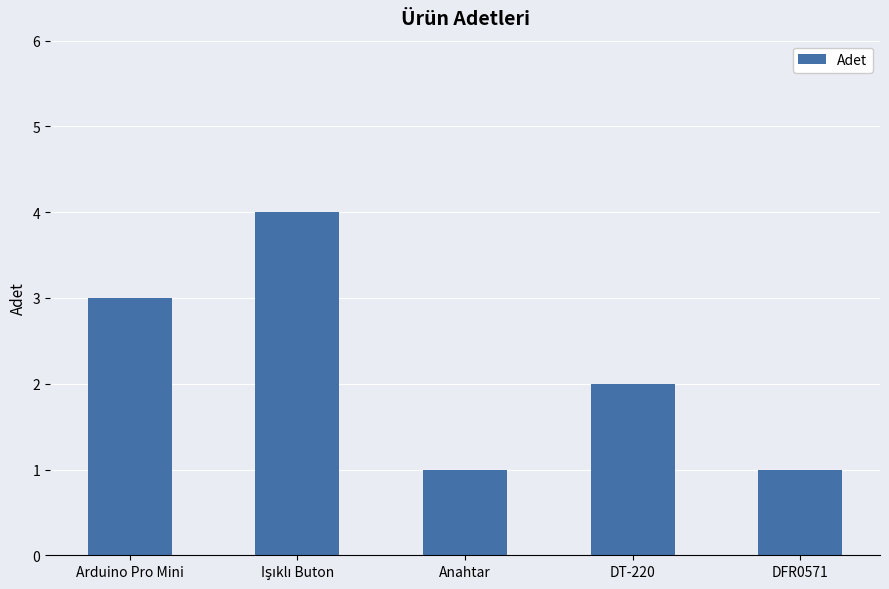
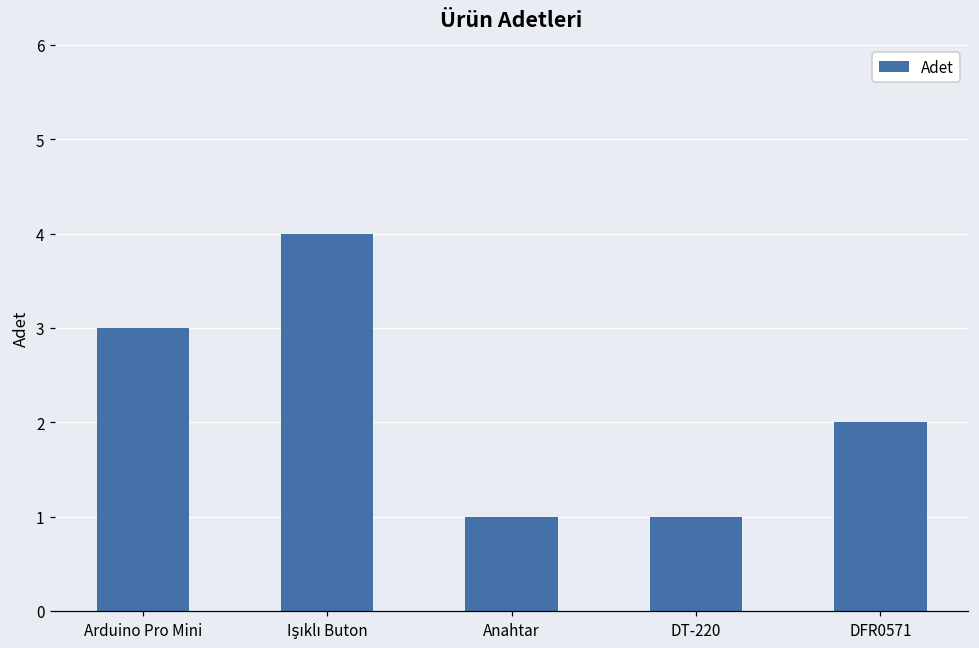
DT-220: 2 -> 1
DFR0571: 1 -> 2
